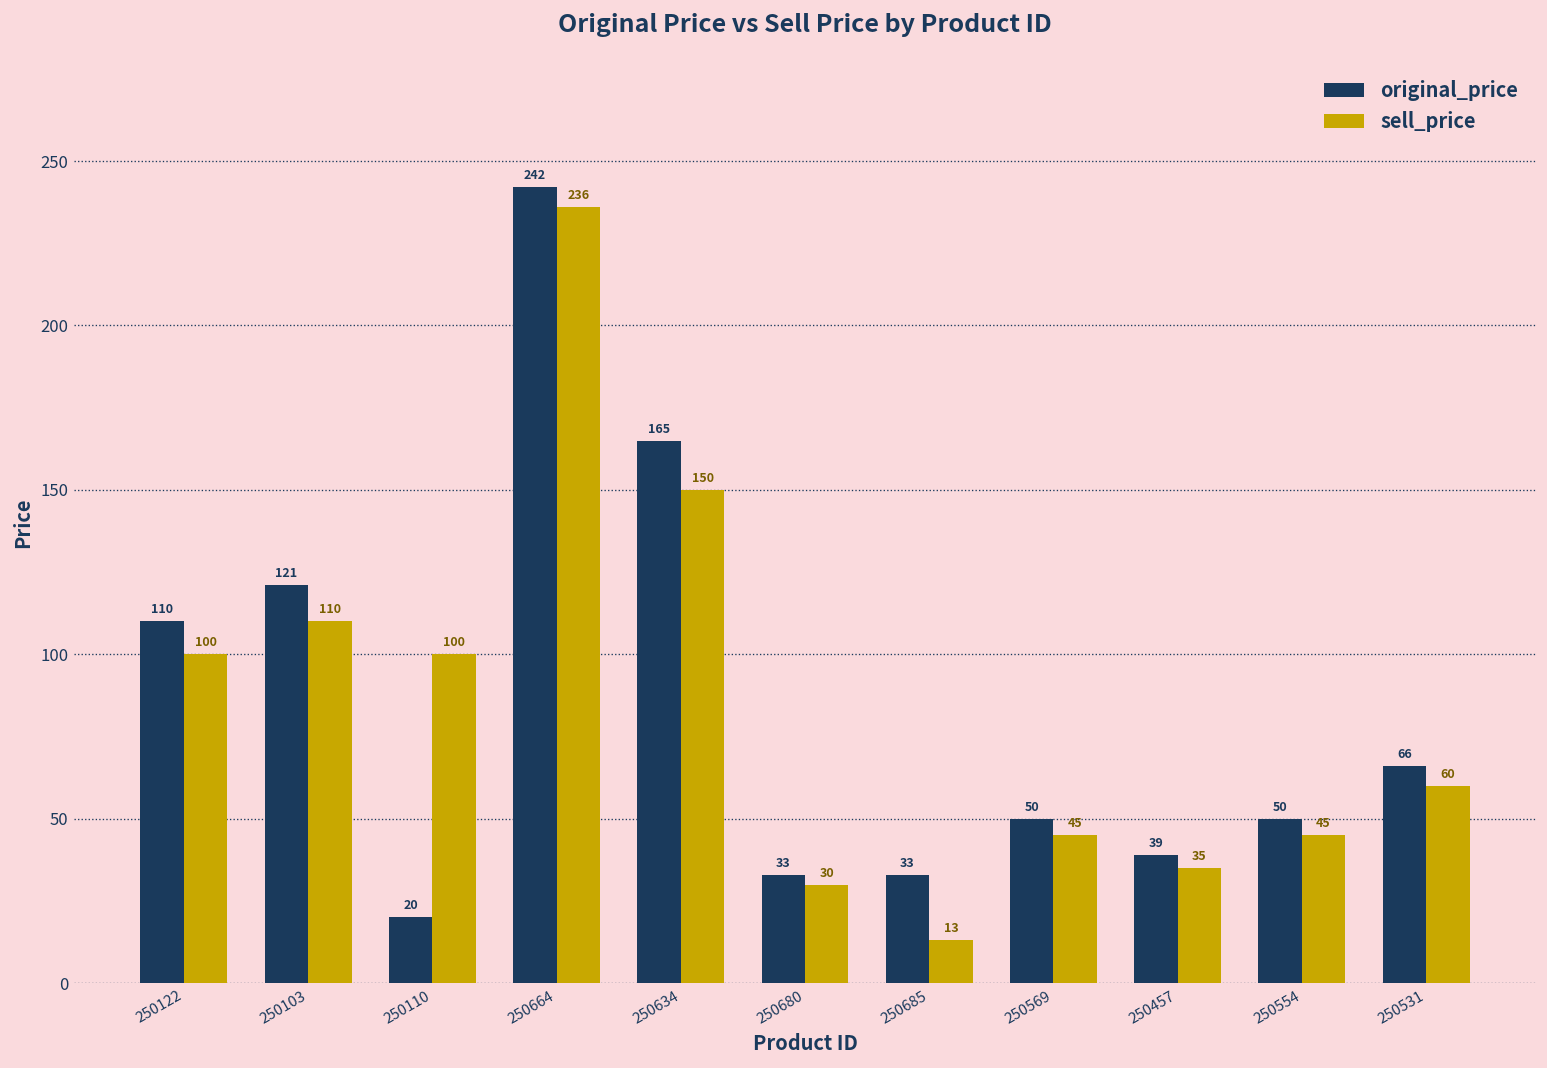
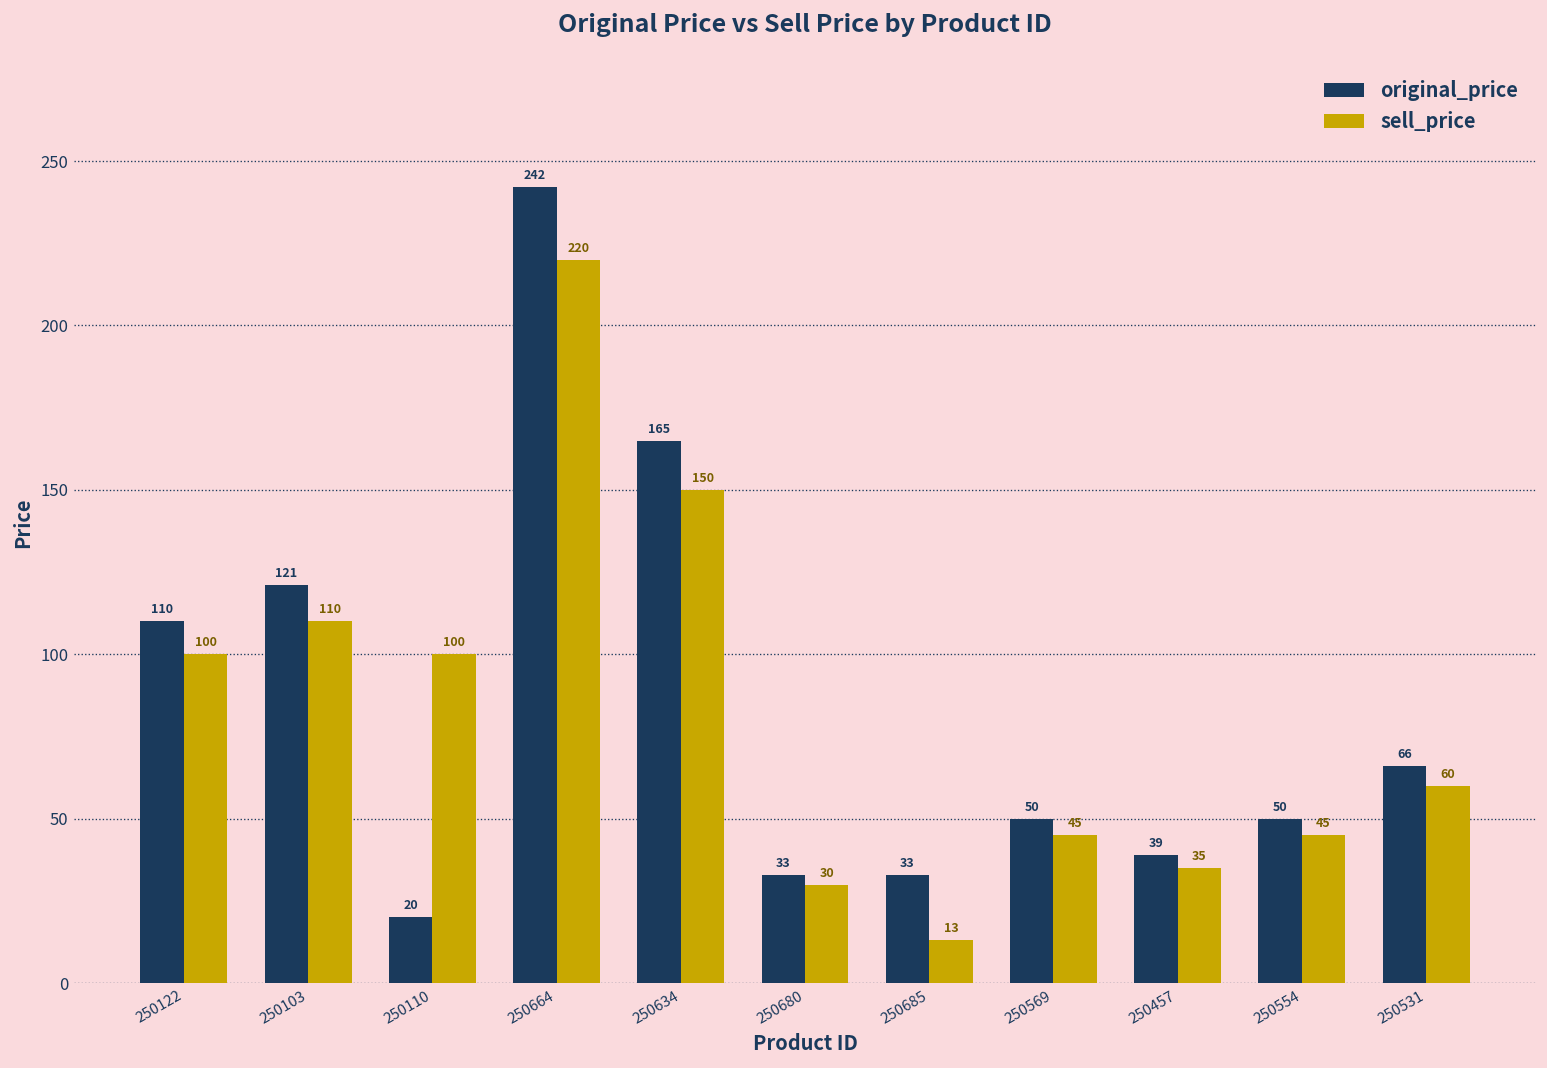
sell_price, 250664: 236 -> 220
